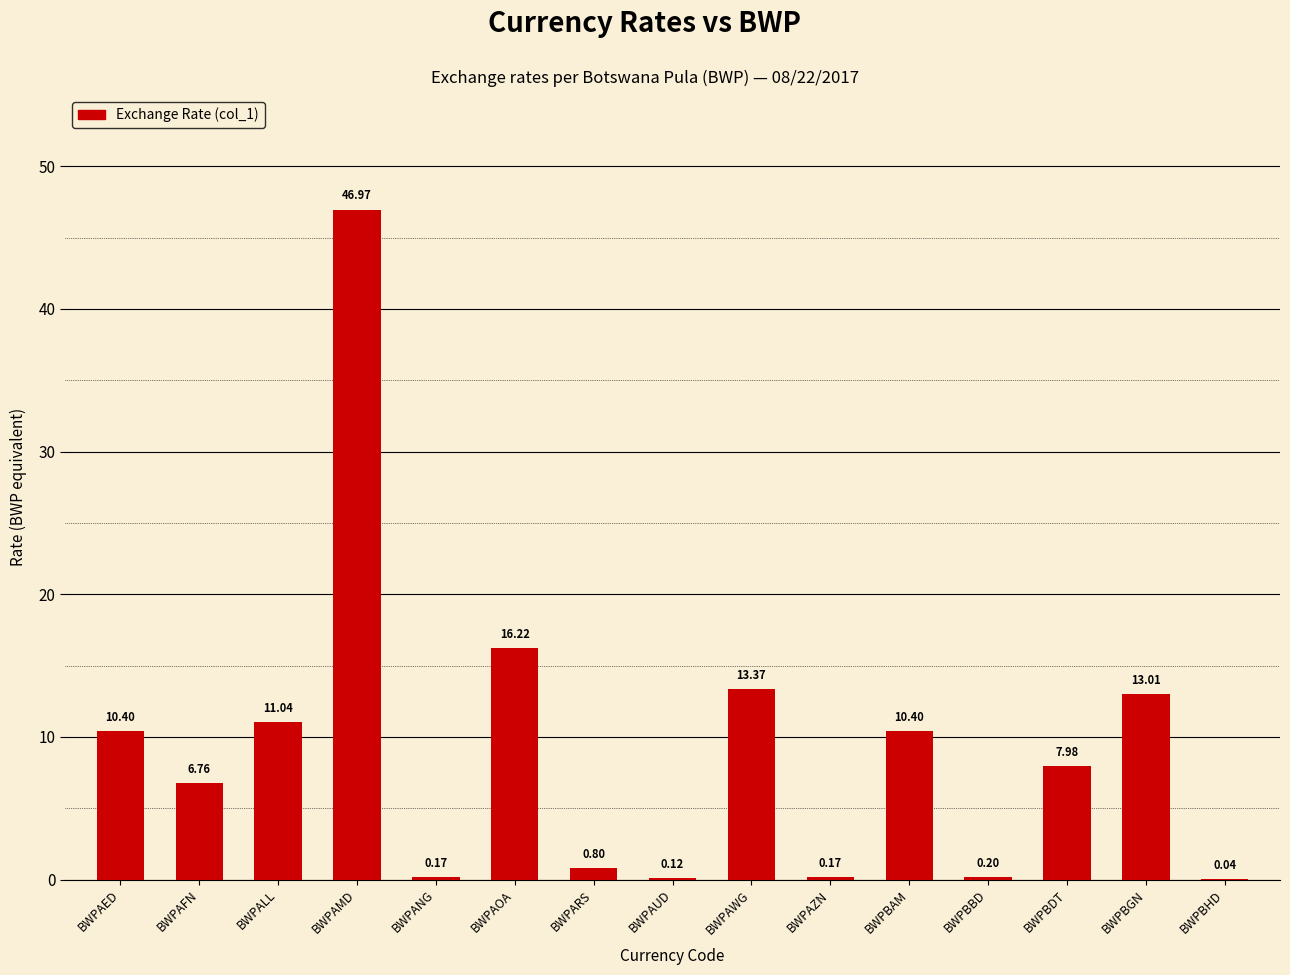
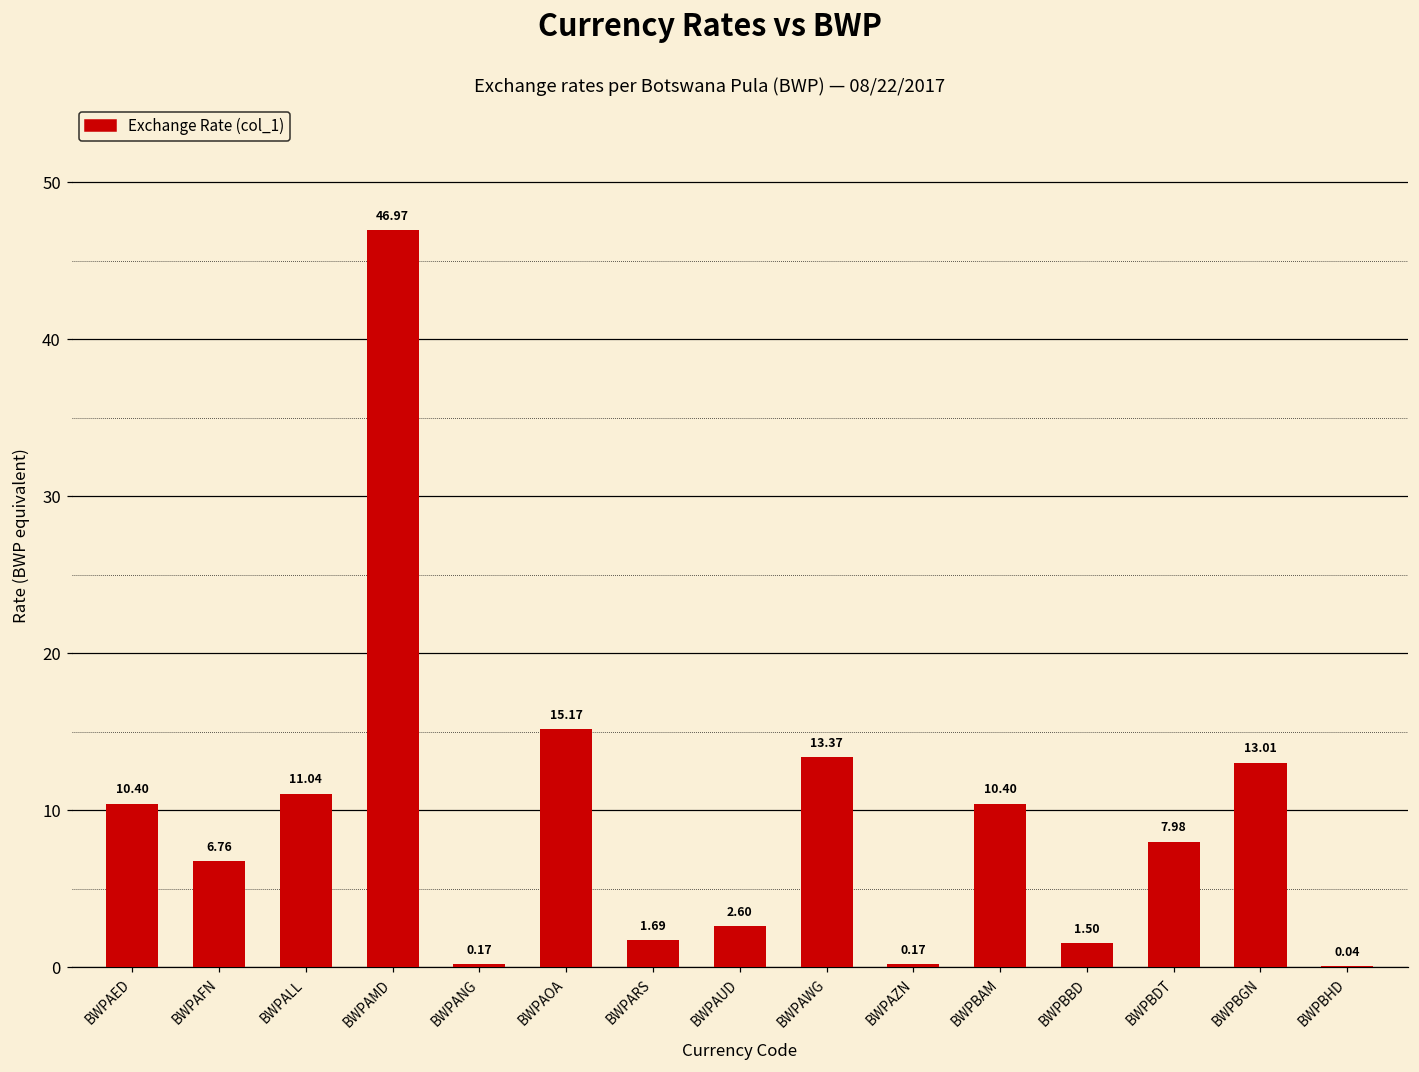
BWPAOA: 16.22 -> 15.17
BWPARS: 0.80 -> 1.69
BWPAUD: 0.12 -> 2.60
BWPBBD: 0.20 -> 1.50
